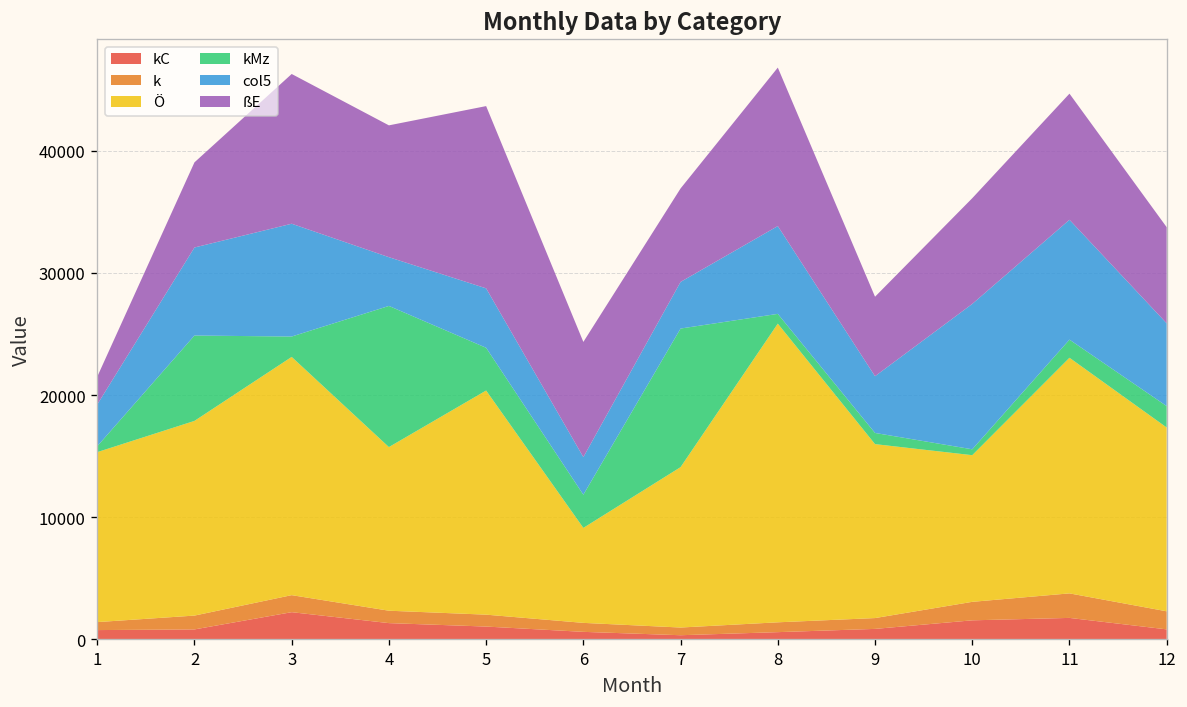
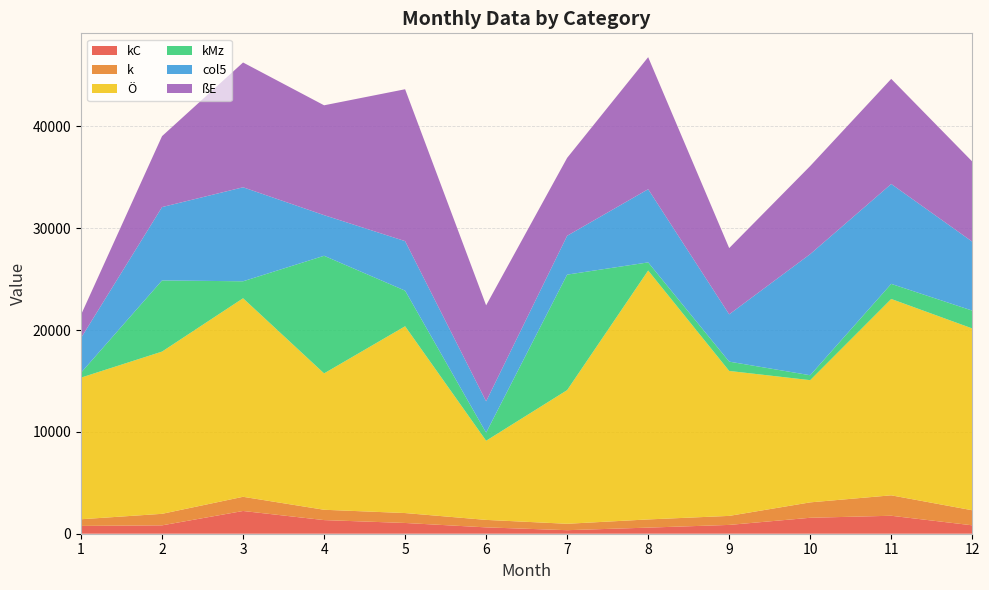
kMz, 6: 2700 -> 800
Ö, 12: 15000 -> 17900
